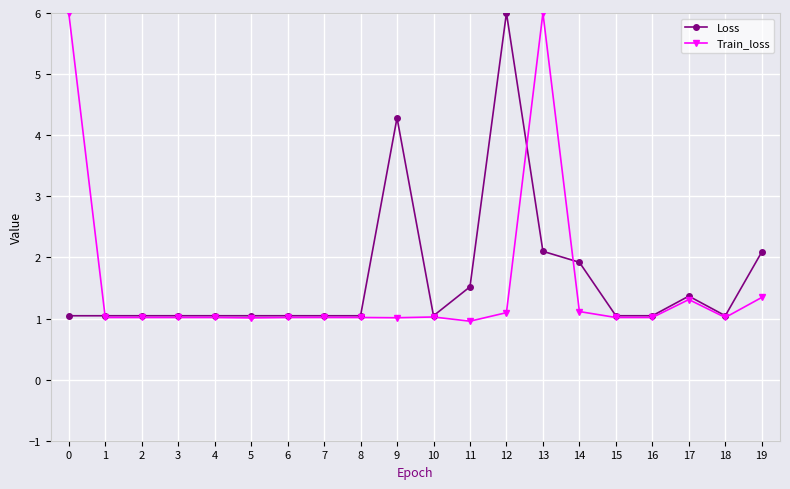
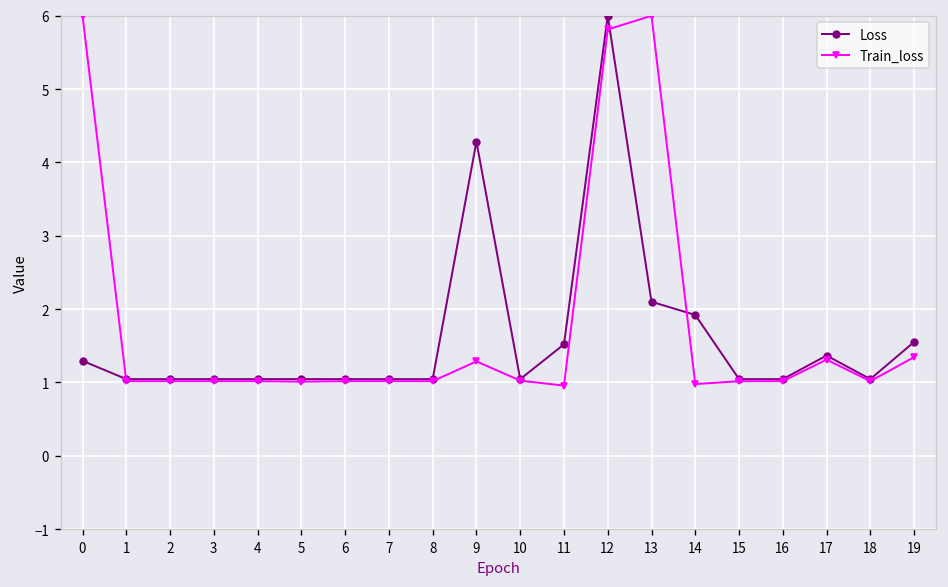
Loss, 0: 1.0 -> 1.3
Train_loss, 9: 1.0 -> 1.3
Train_loss, 12: 1.1 -> 5.8
Train_loss, 14: 1.1 -> 1.0
Loss, 19: 2.1 -> 1.6
